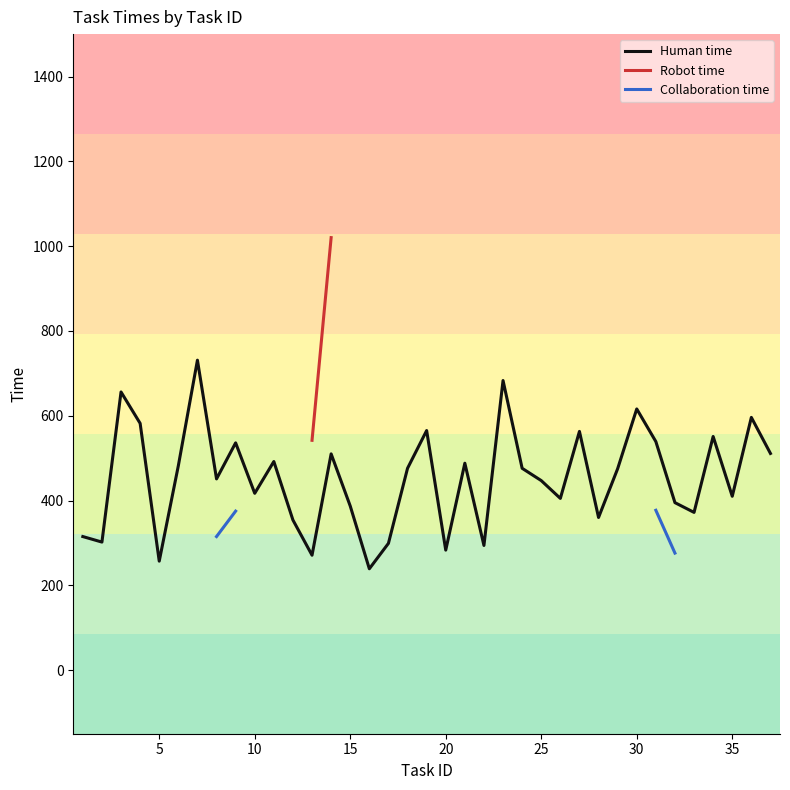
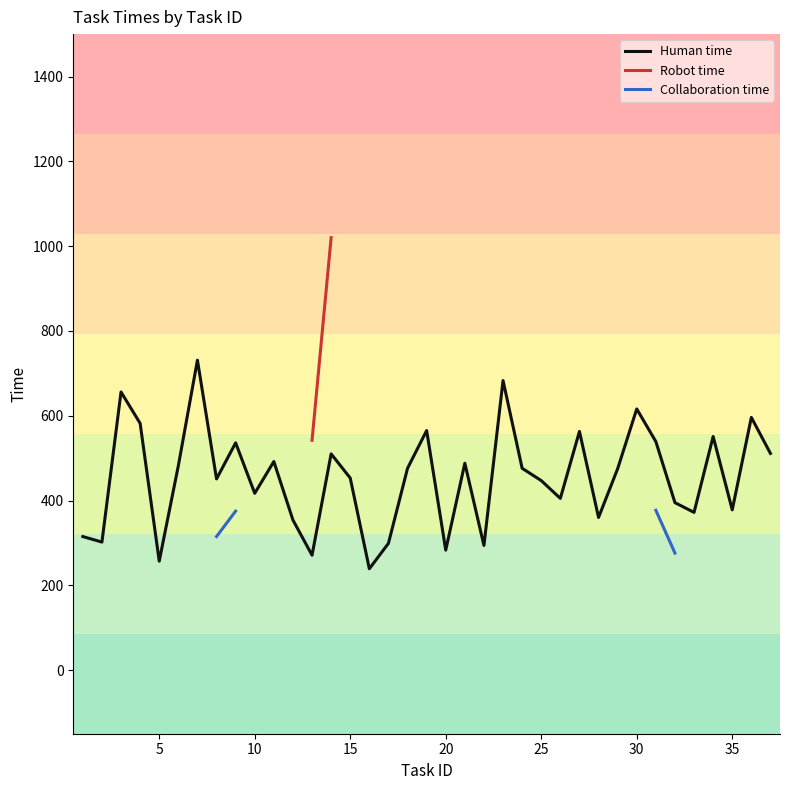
Human time, 15: 390 -> 450
Human time, 35: 410 -> 380
